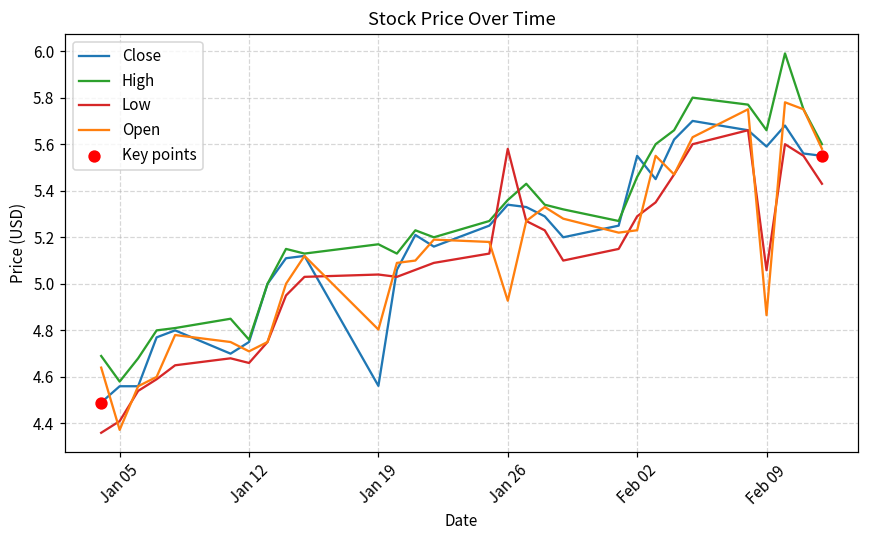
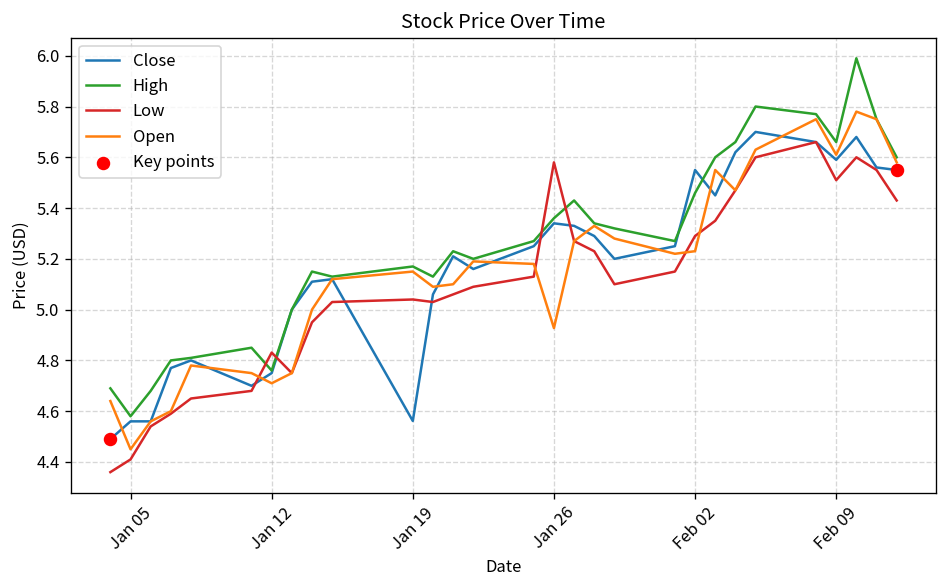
Open, Jan 05: 4.37 -> 4.45
Low, Jan 12: 4.66 -> 4.83
Open, Jan 19: 4.80 -> 5.15
Low, Feb 09: 5.06 -> 5.51
Open, Feb 09: 4.87 -> 5.61
